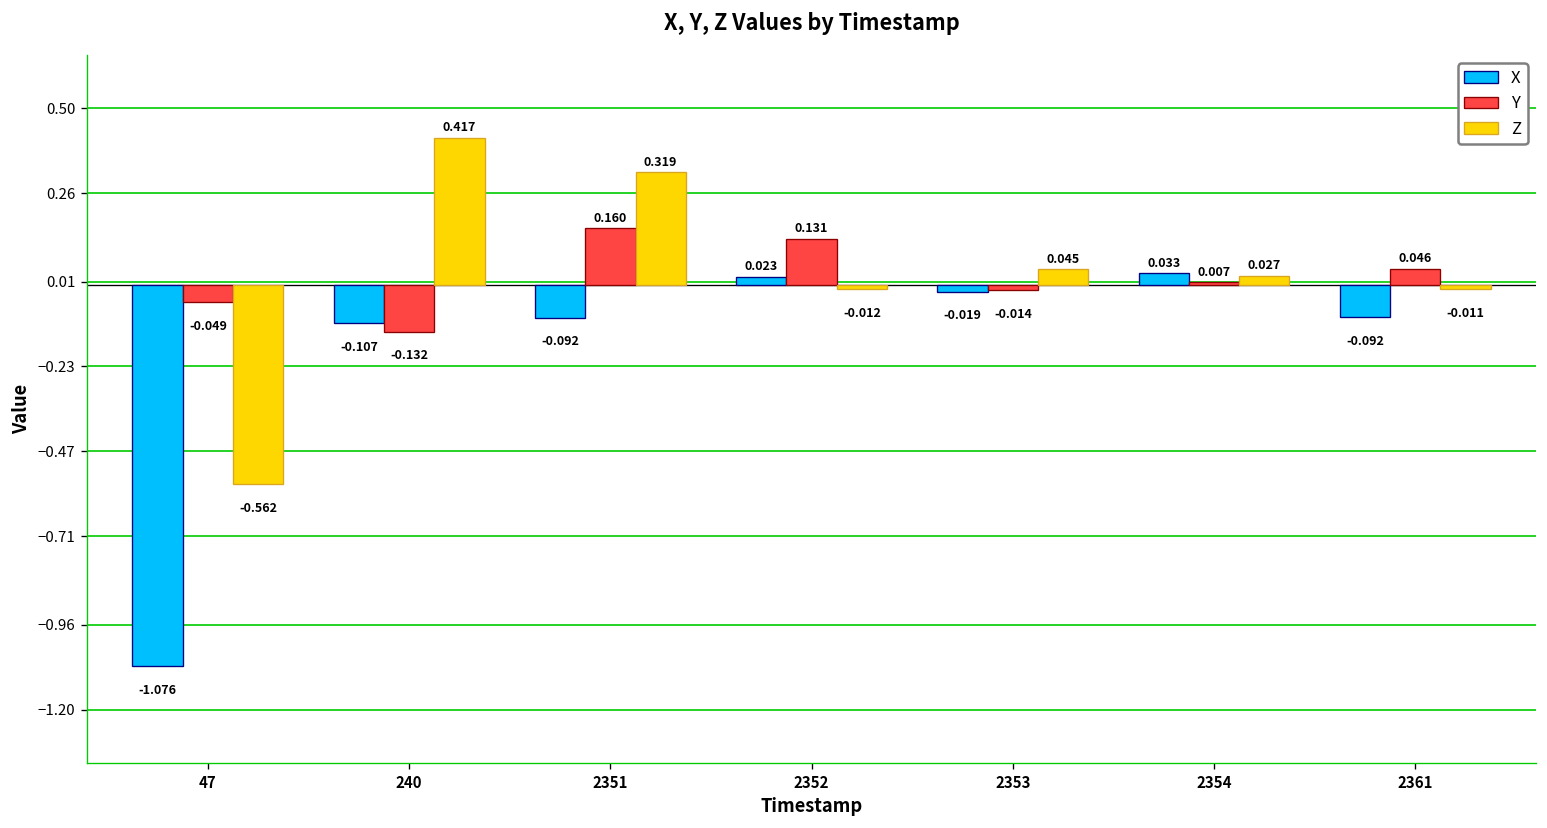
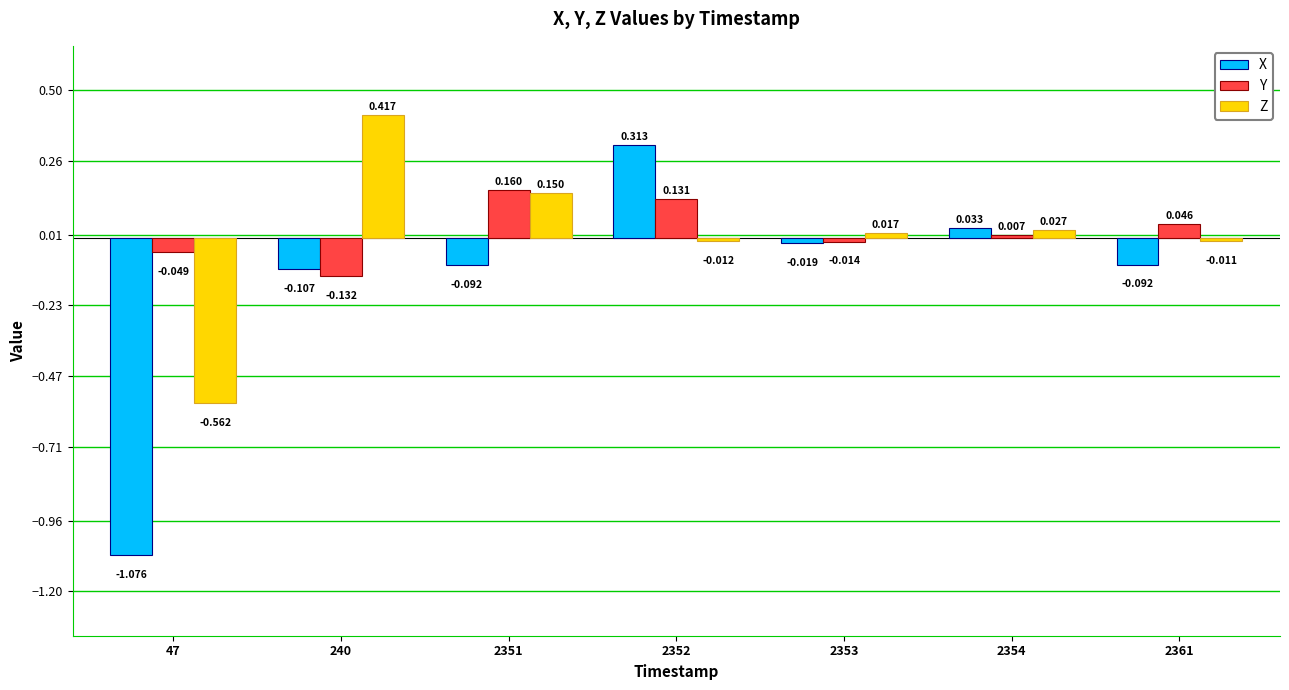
Z, 2351: 0.319 -> 0.150
X, 2352: 0.023 -> 0.313
Z, 2353: 0.045 -> 0.017
